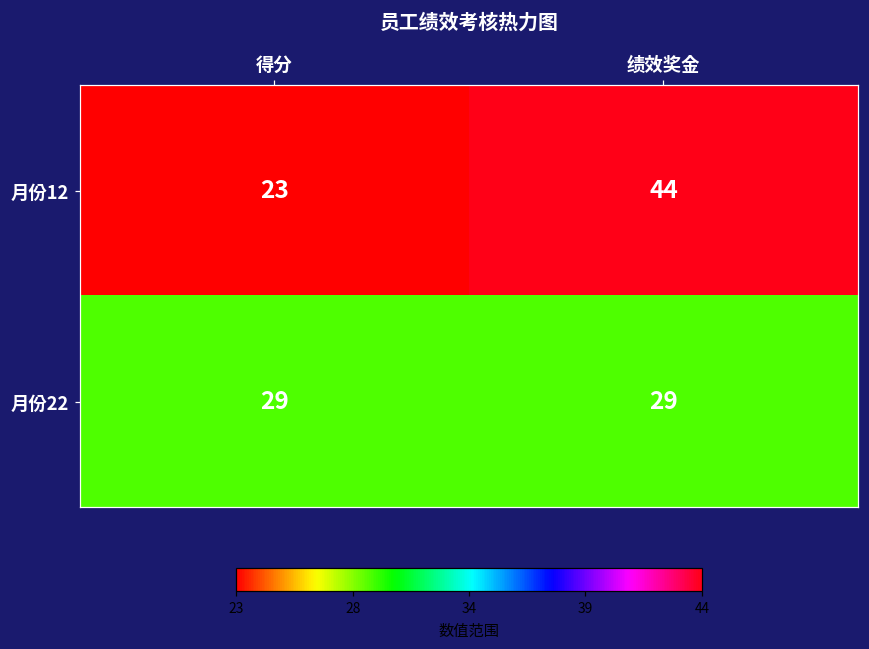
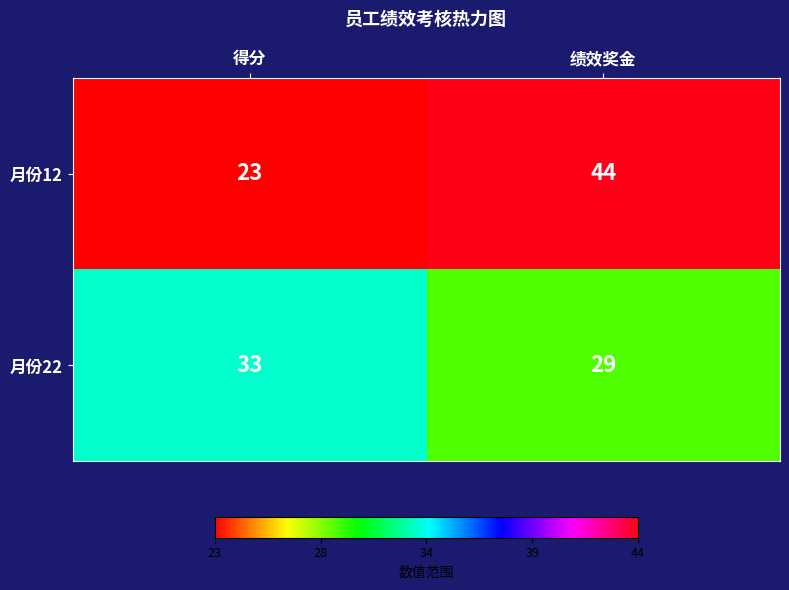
月份22, 得分: 29 -> 33
